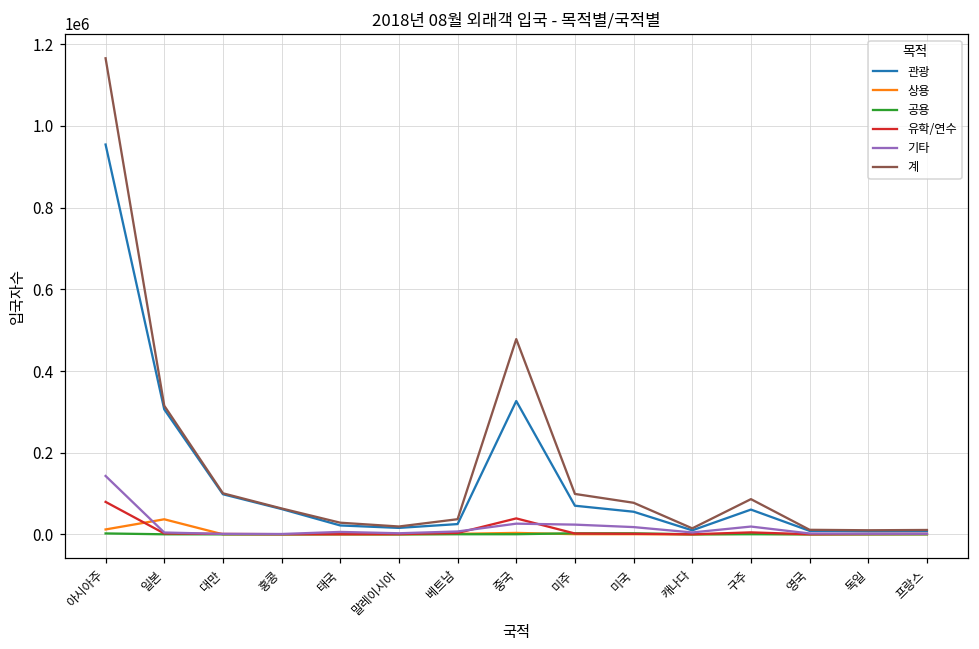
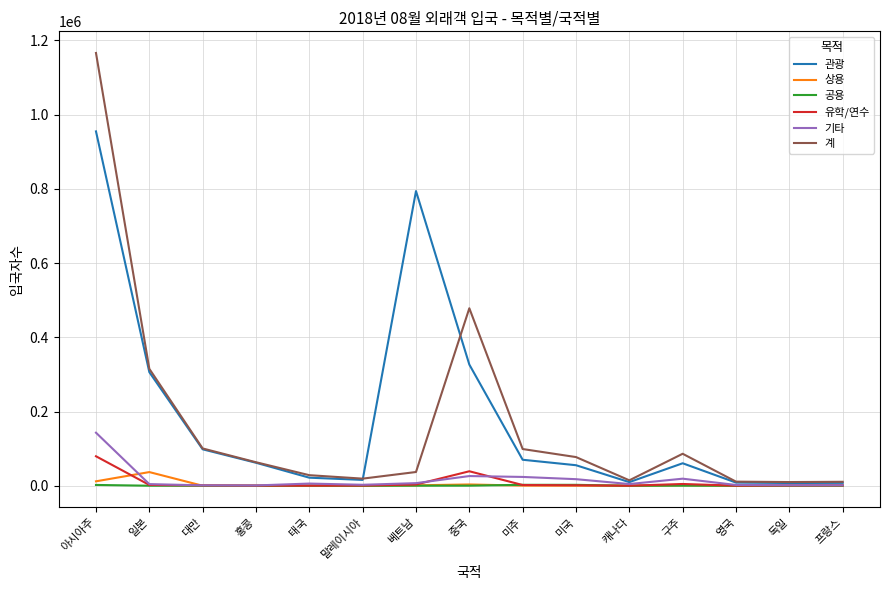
관광, 베트남: 30000 -> 790000
